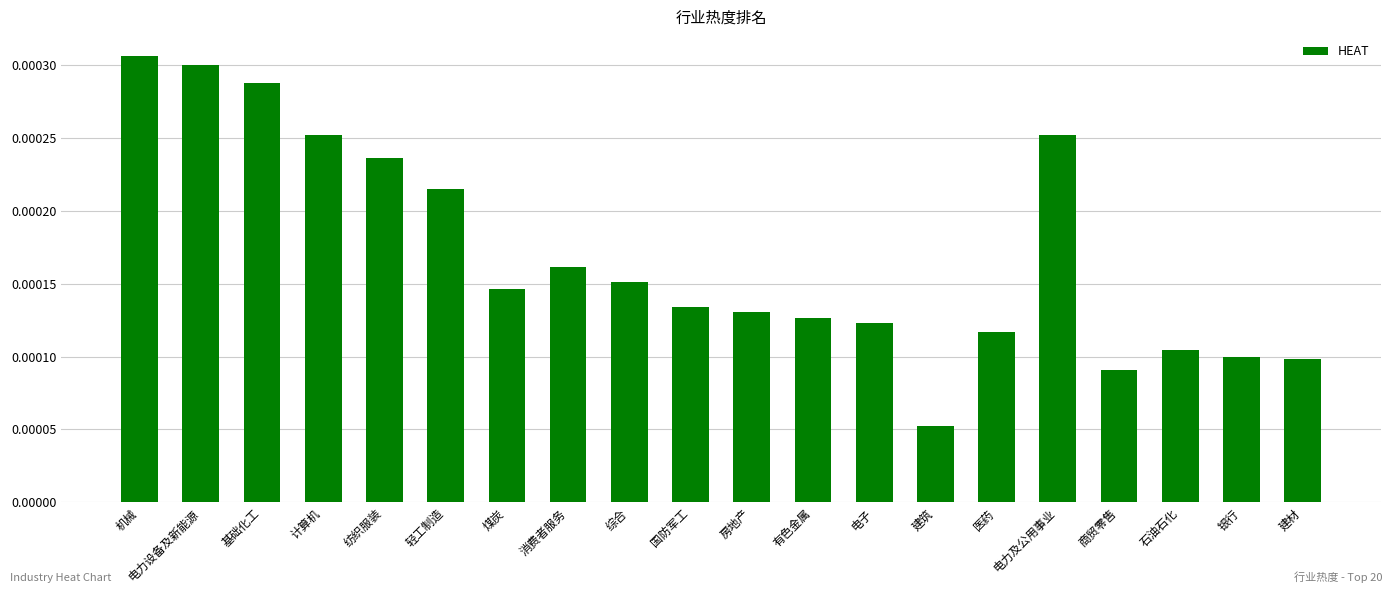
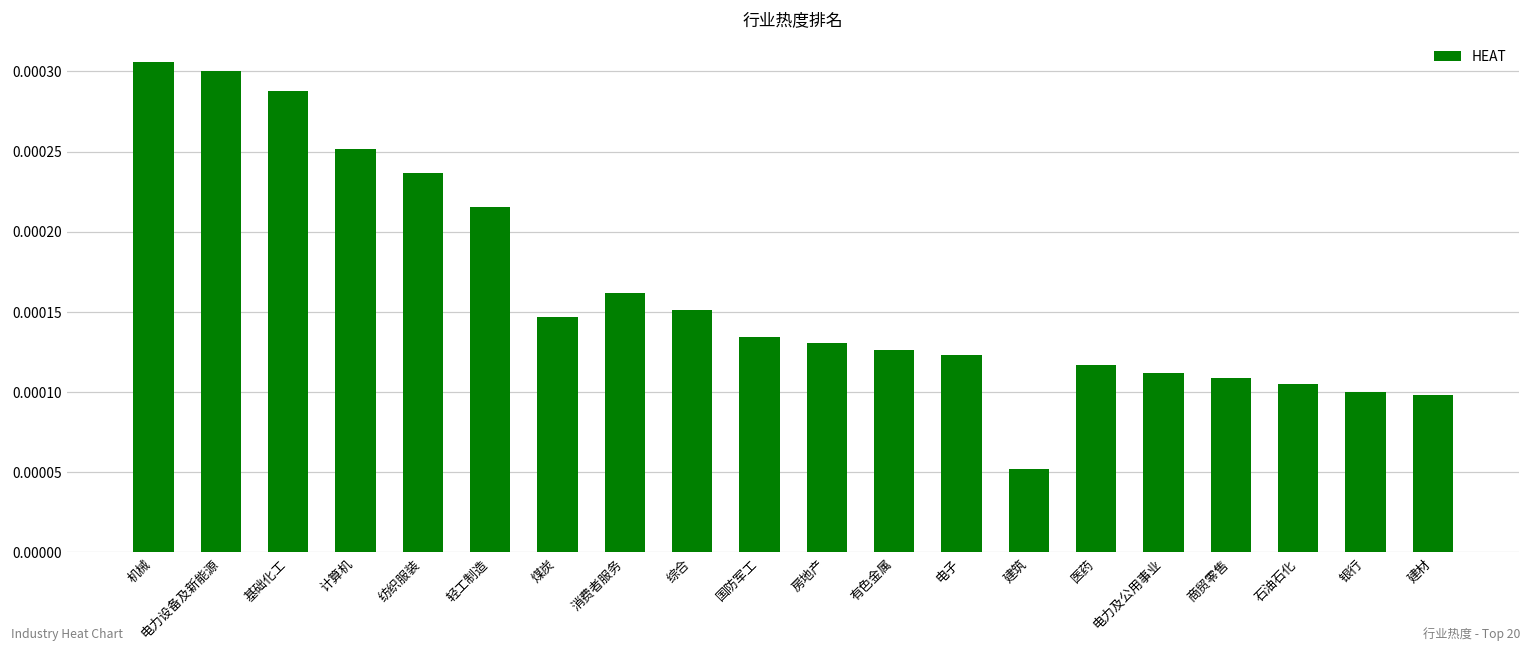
电力及公用事业: 0.000252 -> 0.000112
商贸零售: 0.000091 -> 0.000109
